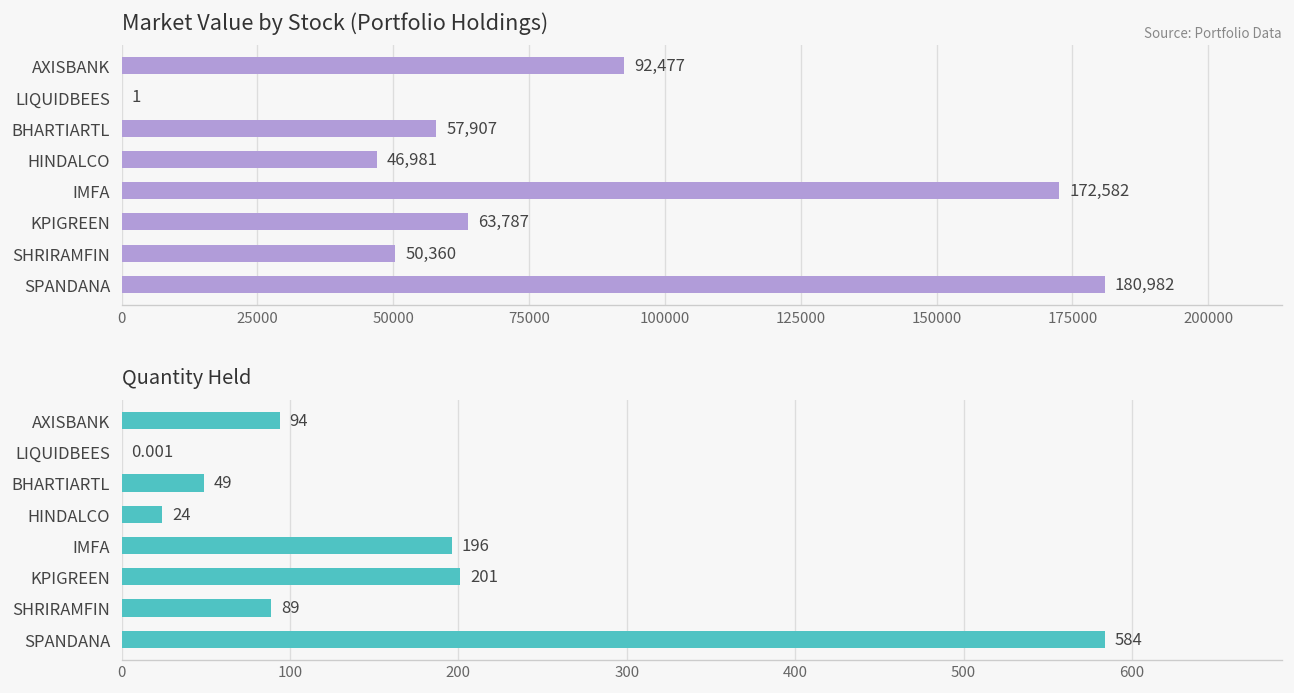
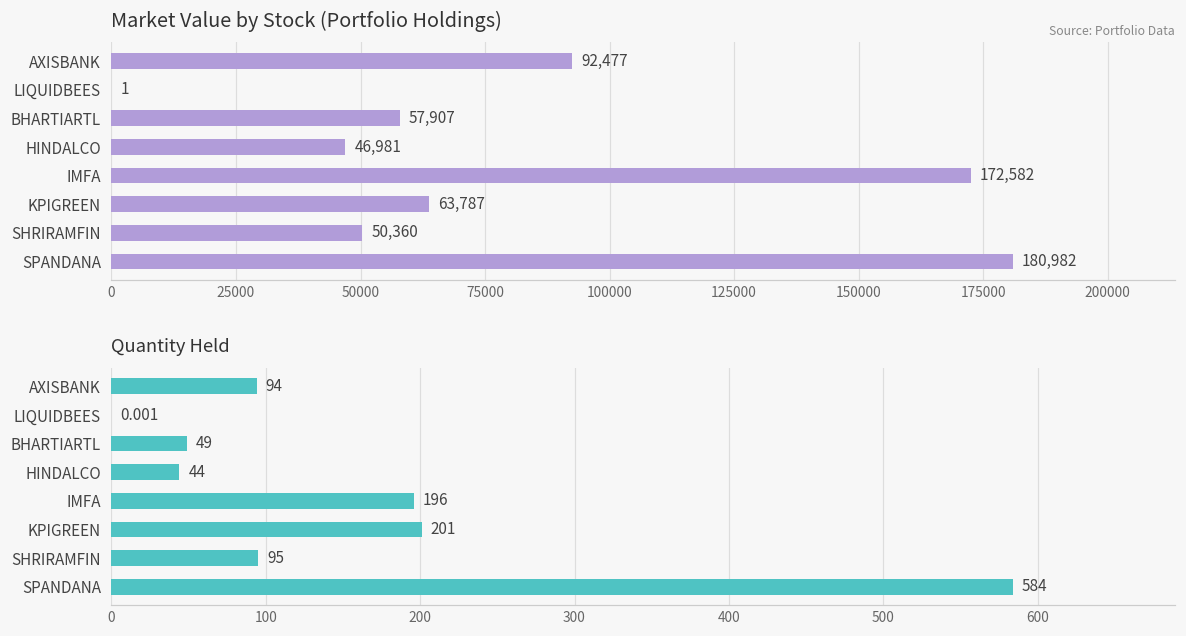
Quantity Held, HINDALCO: 24 -> 44
Quantity Held, SHRIRAMFIN: 89 -> 95
